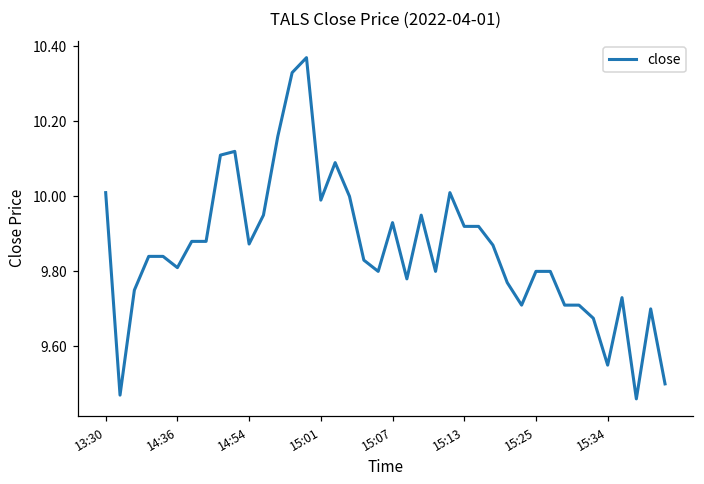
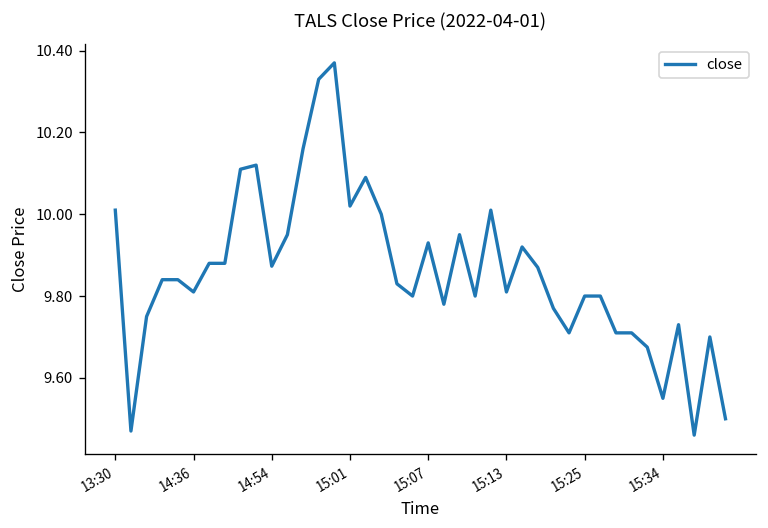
15:01: 9.99 -> 10.02
15:13: 9.92 -> 9.81
